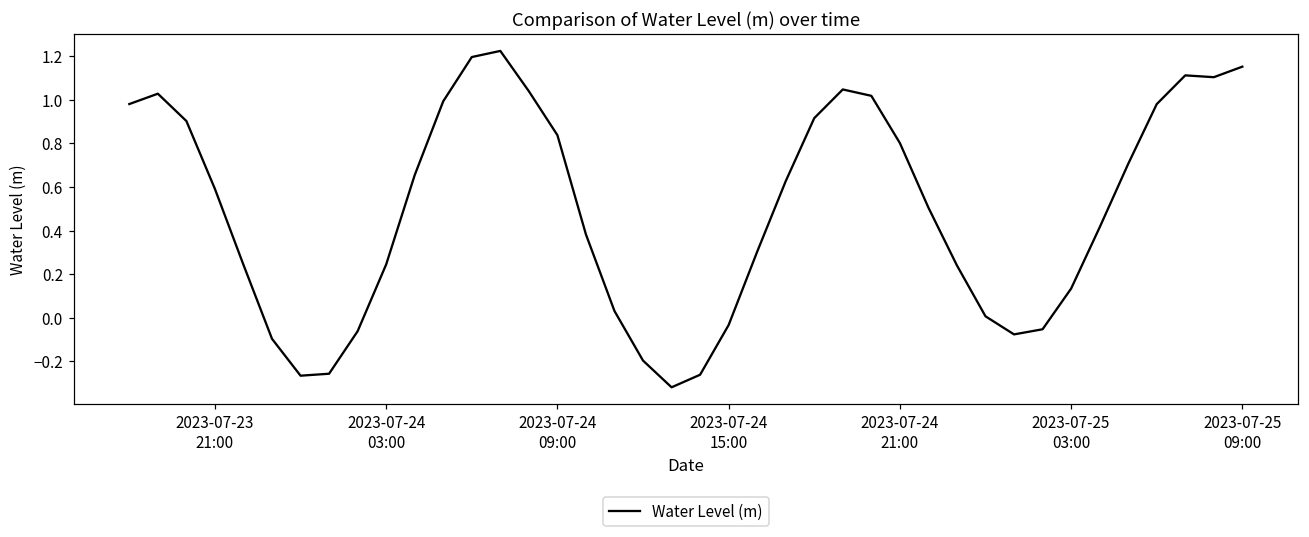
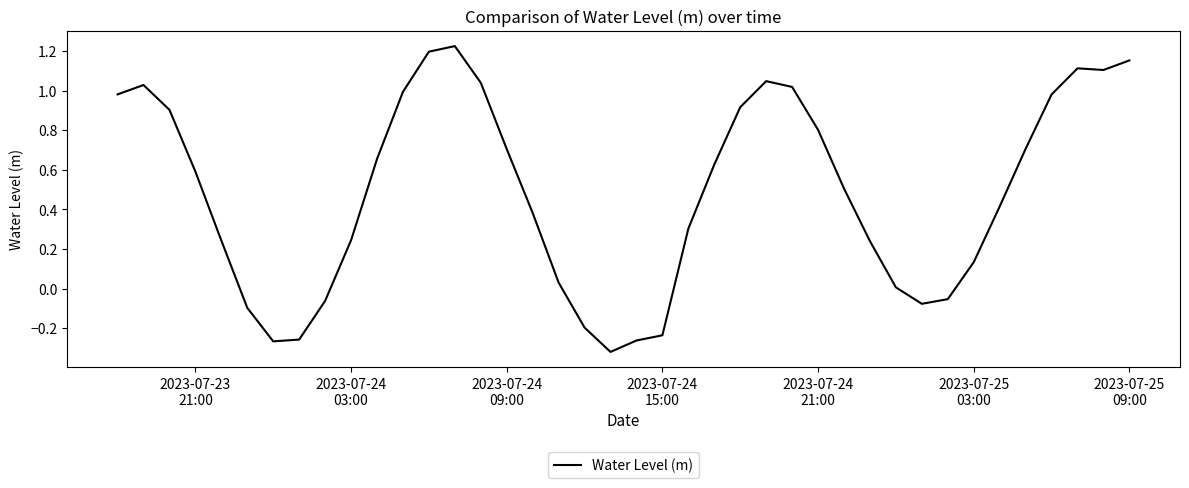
2023-07-24 09:00: 0.84 -> 0.70
2023-07-24 15:00: -0.03 -> -0.24
